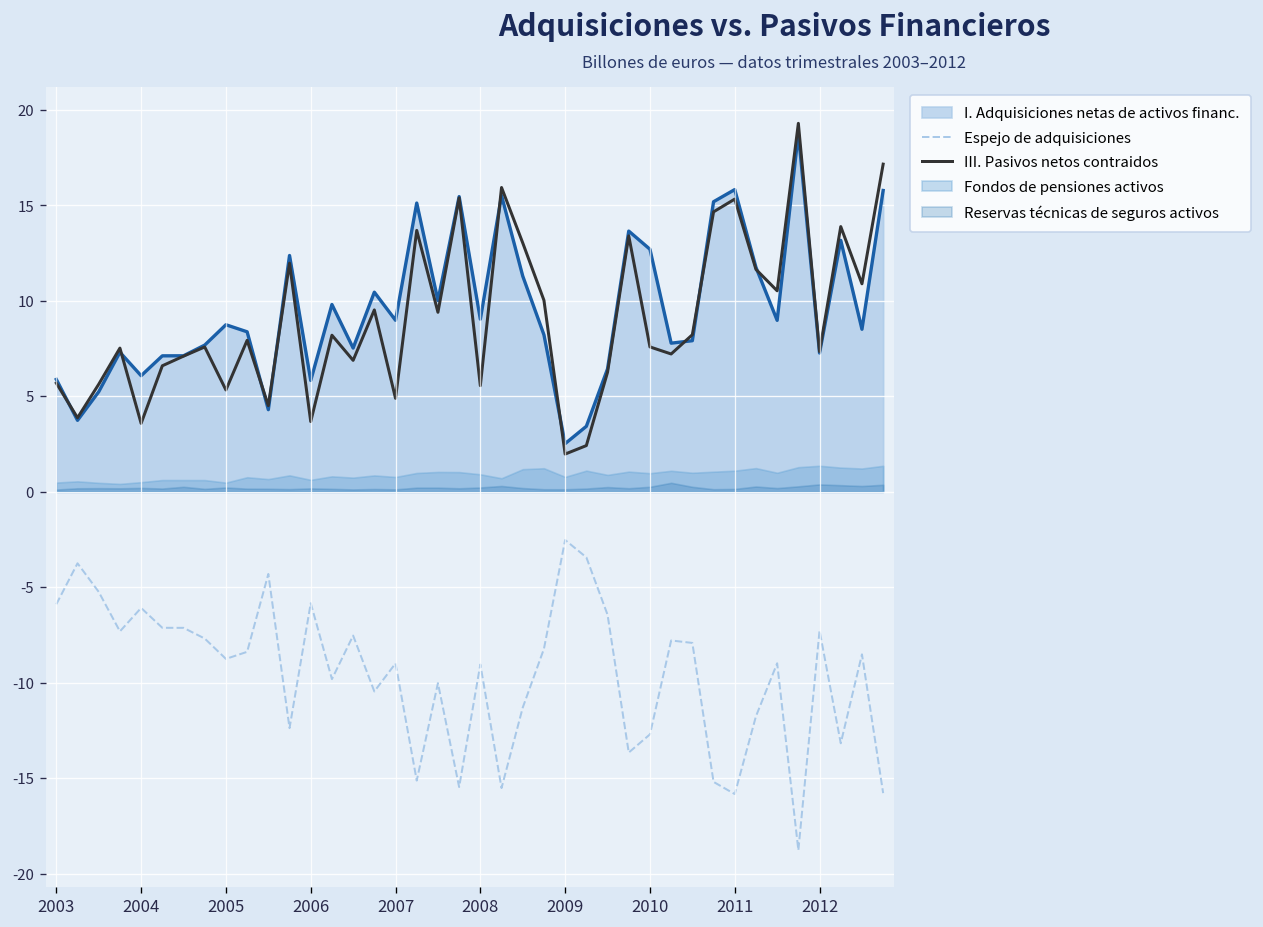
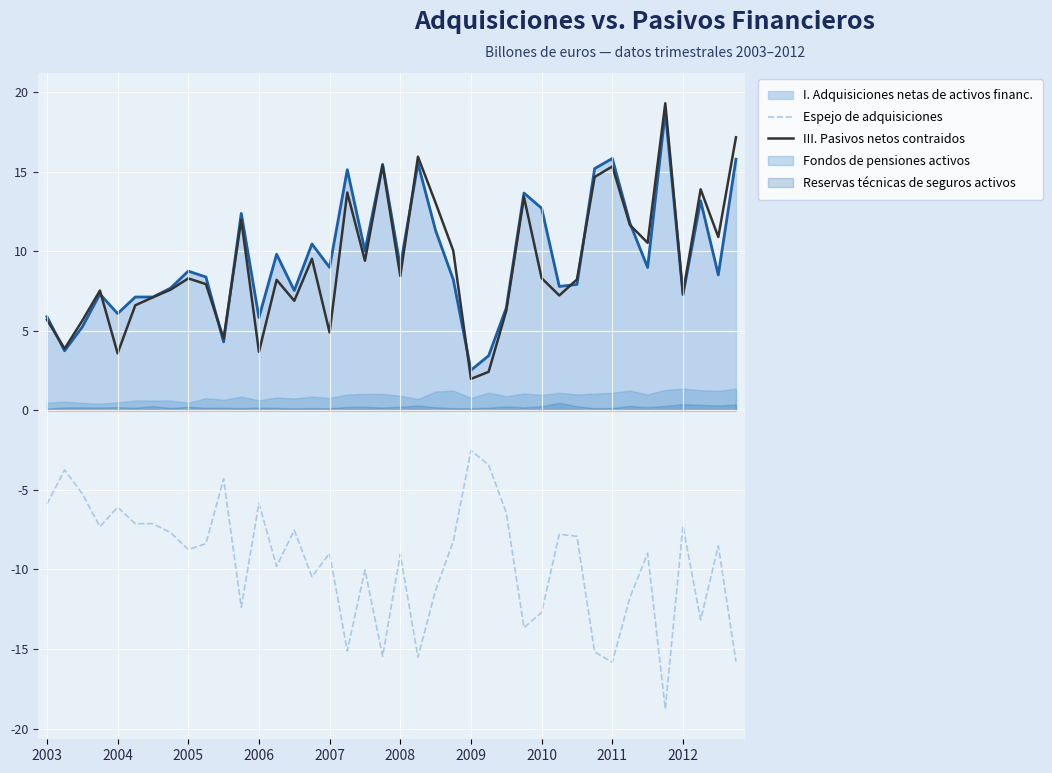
III. Pasivos netos contraidos, 2005: 5.3 -> 8.3
III. Pasivos netos contraidos, 2008: 5.6 -> 8.4
III. Pasivos netos contraidos, 2010: 7.6 -> 8.3
